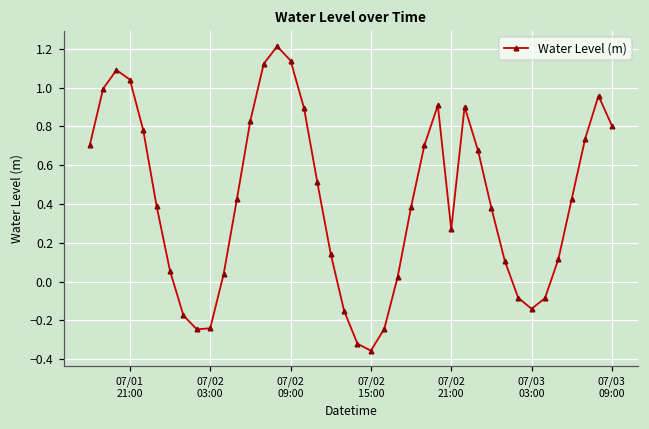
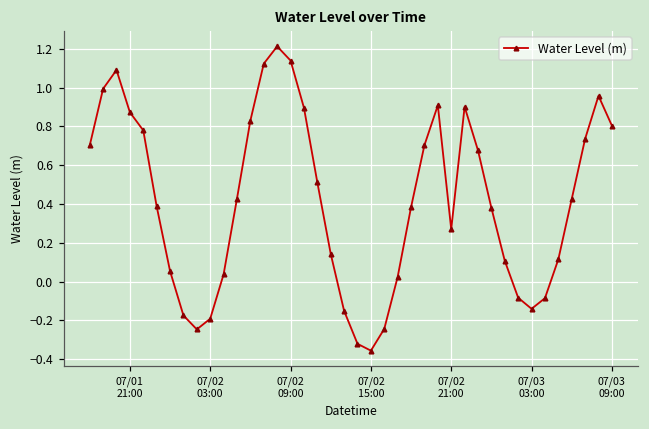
07/01 21:00: 1.04 -> 0.87
07/02 03:00: -0.24 -> -0.19
